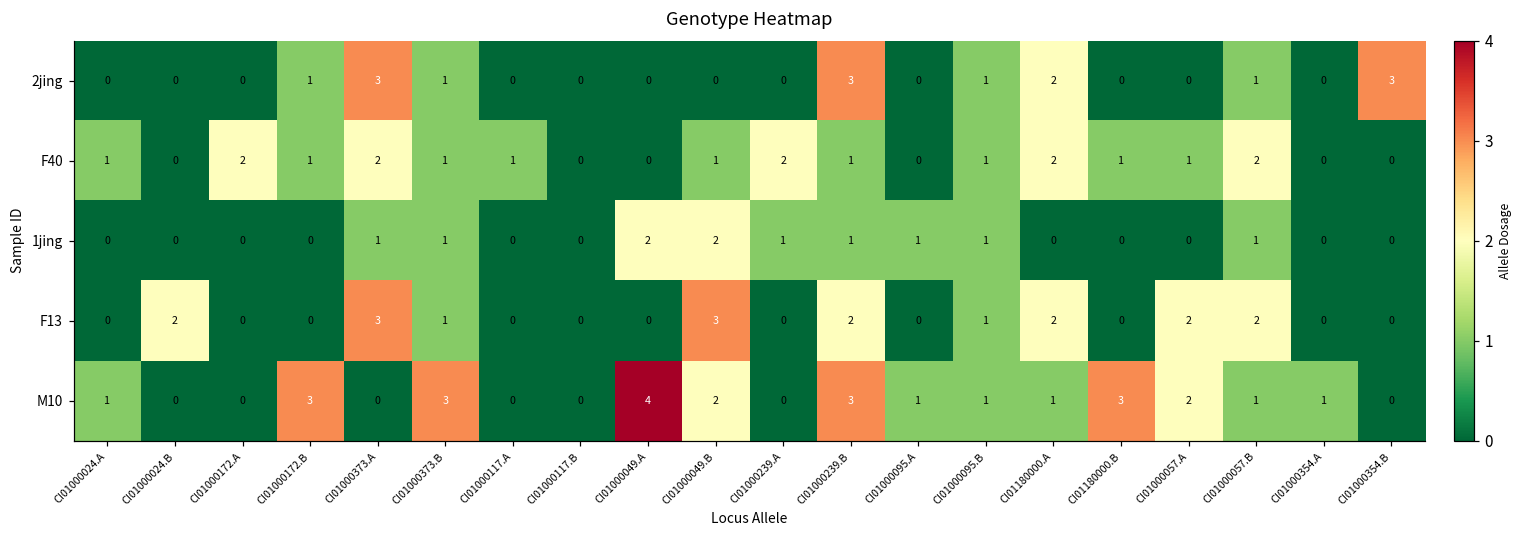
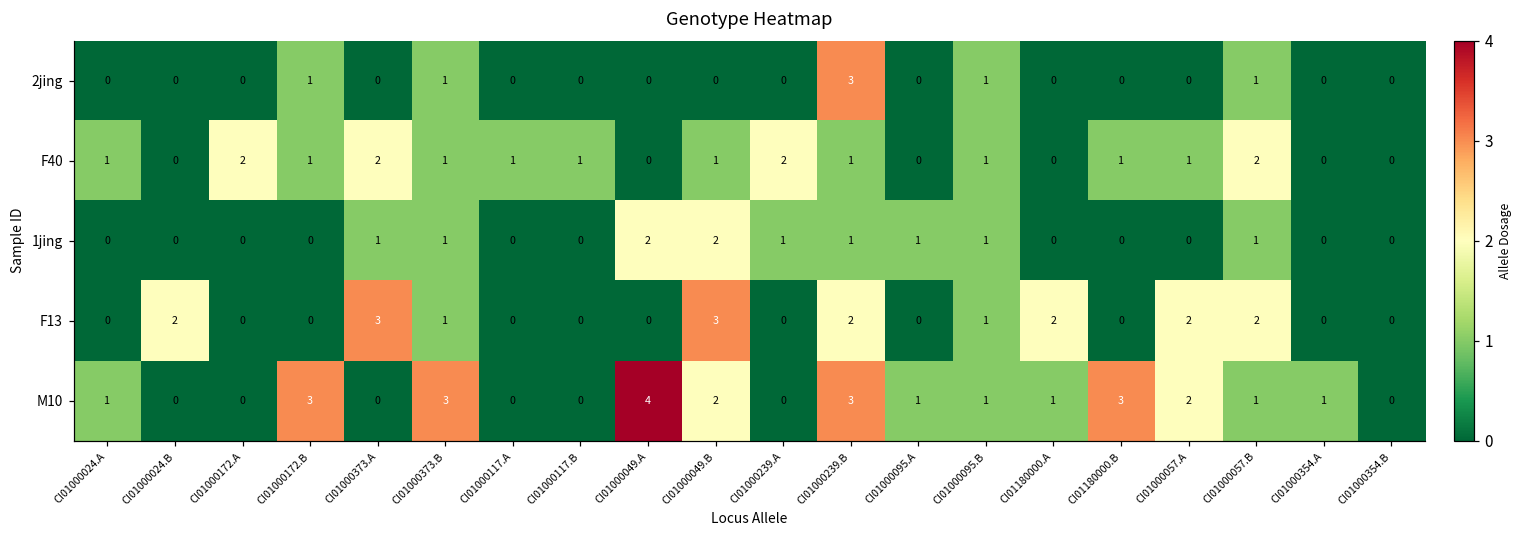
2jing, CI01000373.A: 3 -> 0
2jing, CI01180000.A: 2 -> 0
2jing, CI01000354.B: 3 -> 0
F40, CI01000117.B: 0 -> 1
F40, CI01180000.A: 2 -> 0
